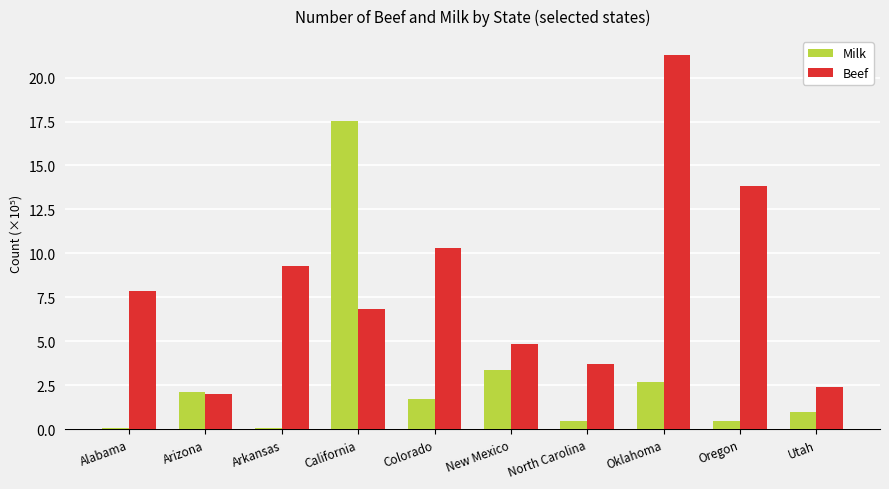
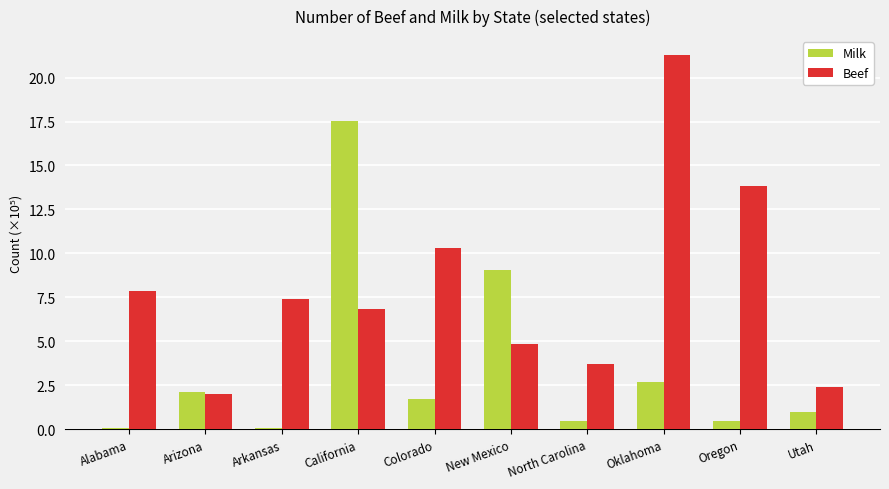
Beef, Arkansas: 9.3 -> 7.4
Milk, New Mexico: 3.4 -> 9.1
